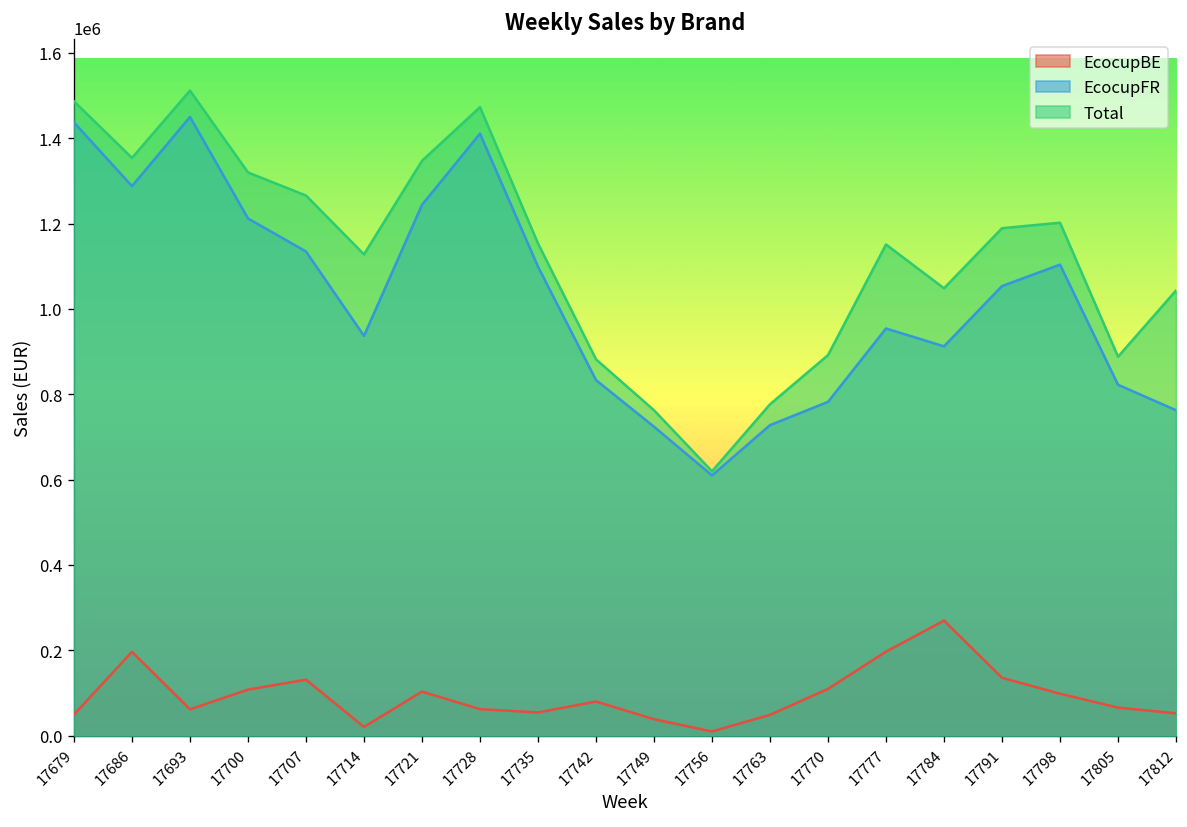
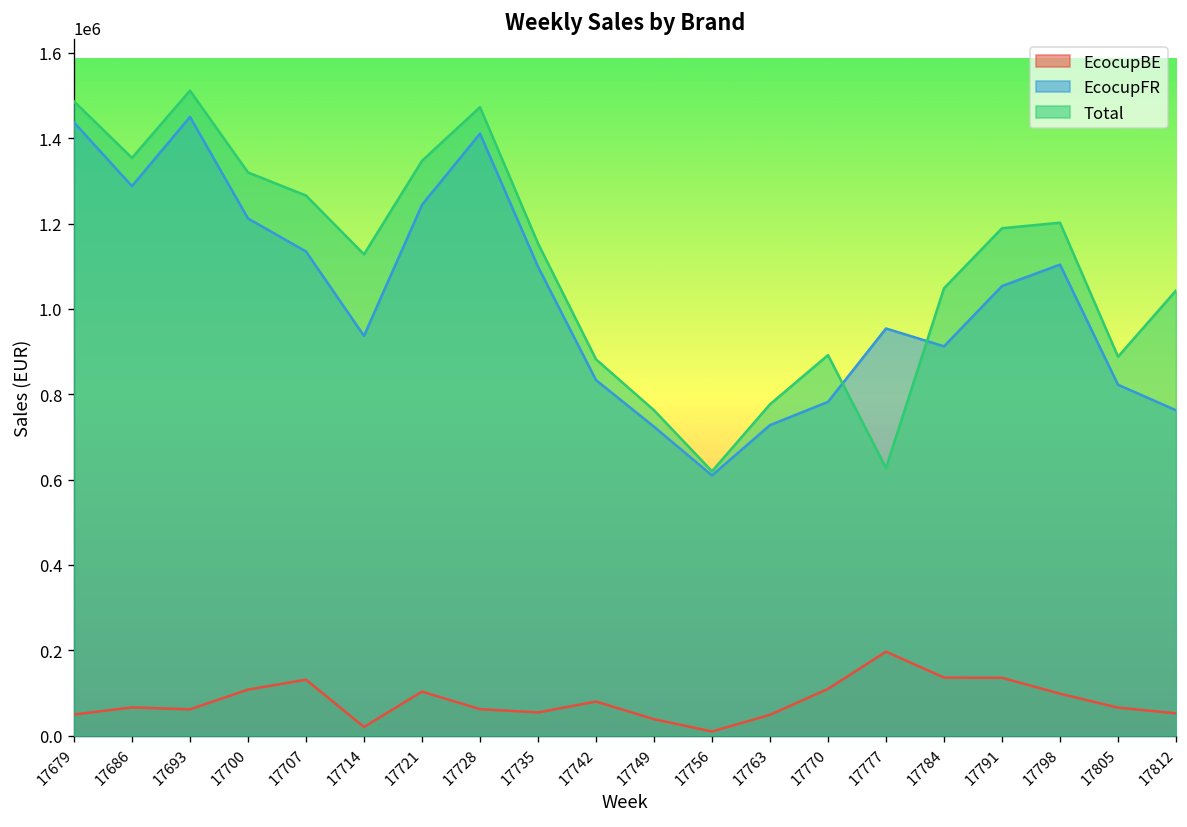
EcocupBE, 17686: 200000 -> 70000
Total, 17777: 1150000 -> 630000
EcocupBE, 17784: 270000 -> 140000
